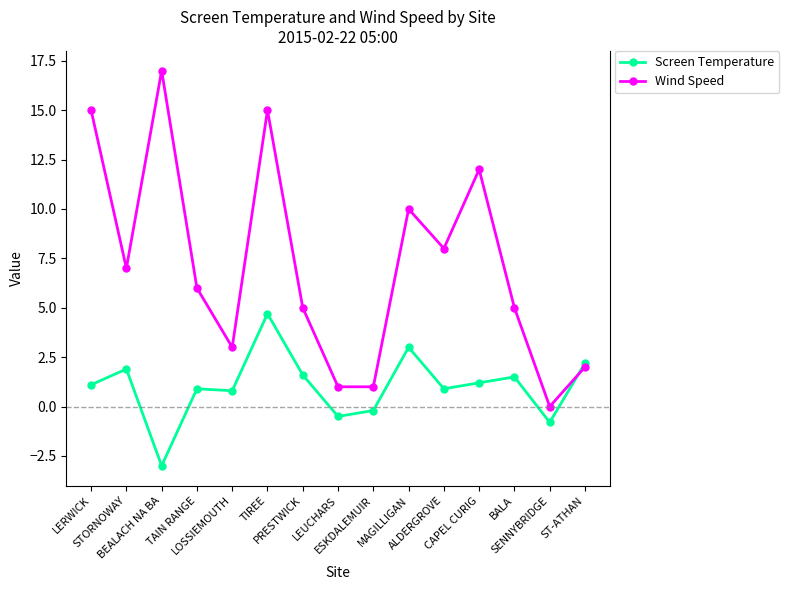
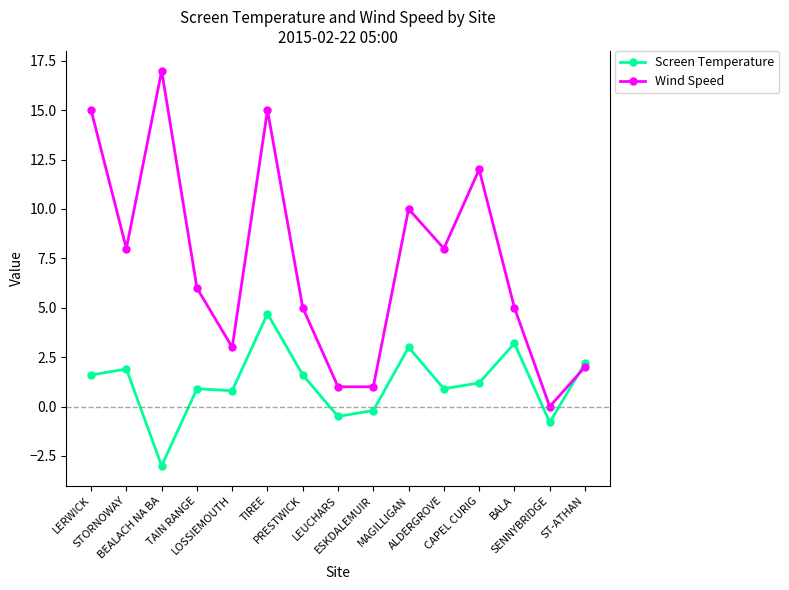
Screen Temperature, LERWICK: 1.1 -> 1.6
Wind Speed, STORNOWAY: 7 -> 8
Screen Temperature, BALA: 1.5 -> 3.2
